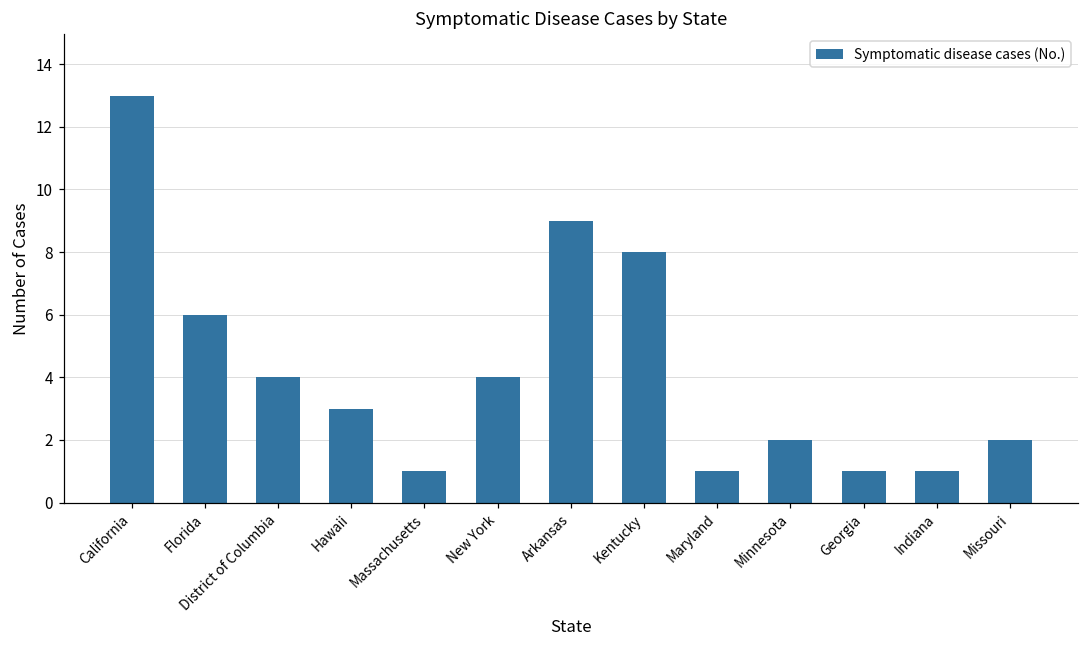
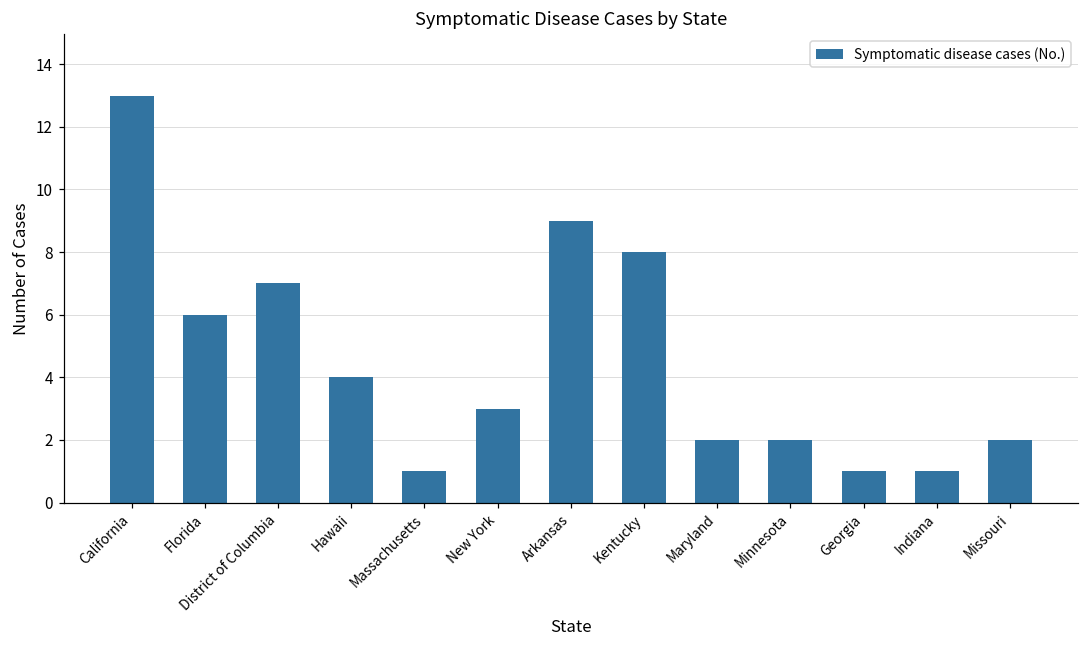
District of Columbia: 4 -> 7
Hawaii: 3 -> 4
New York: 4 -> 3
Maryland: 1 -> 2
